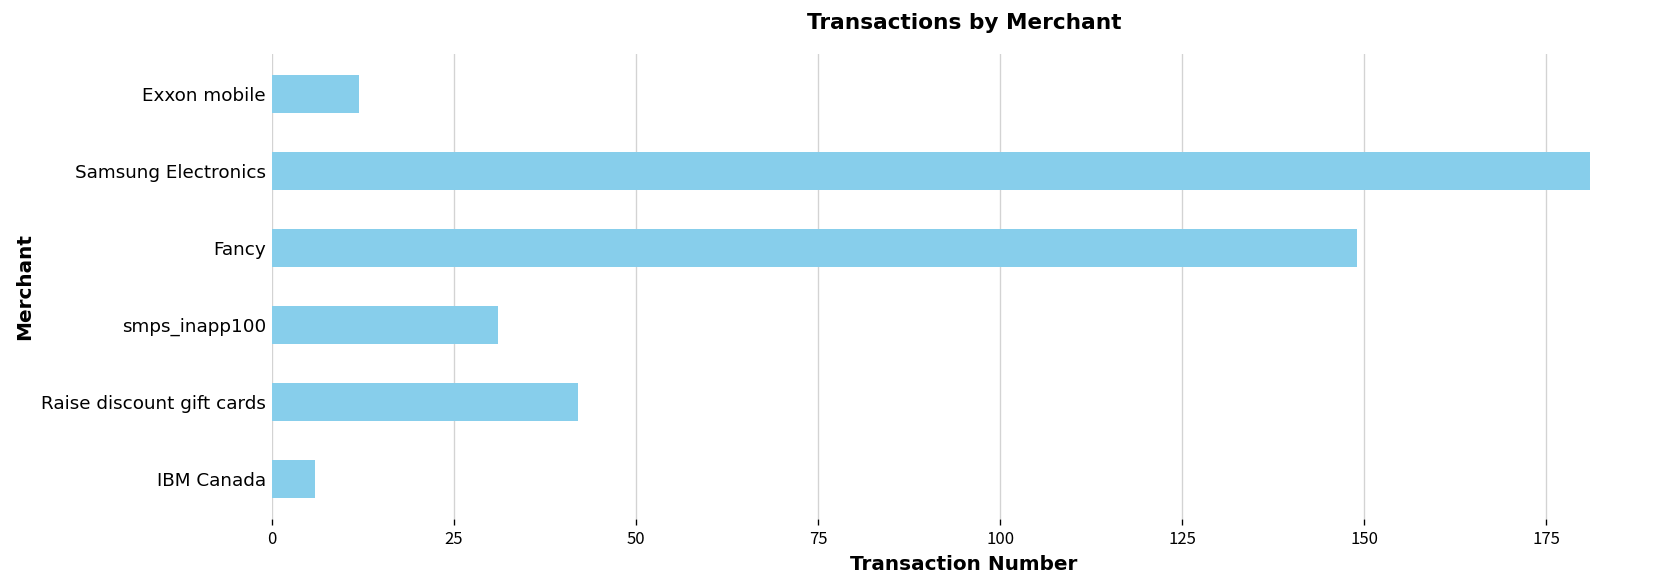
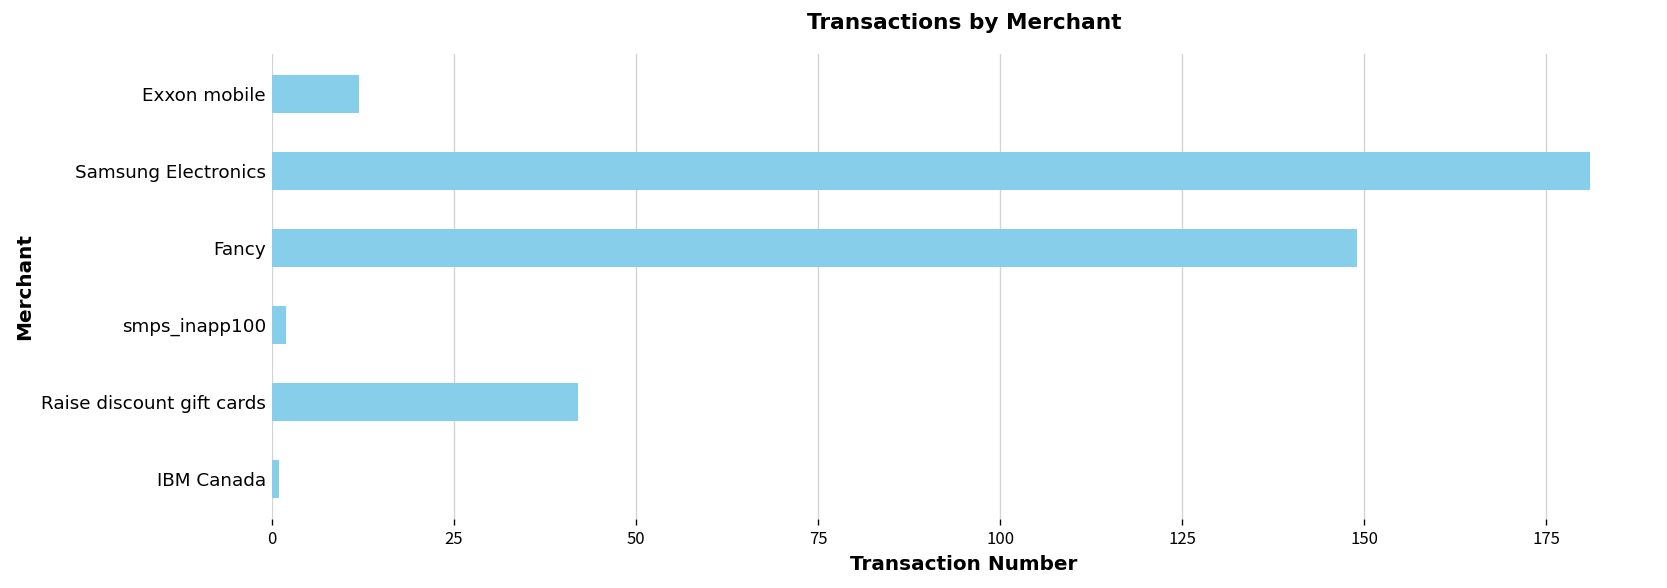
smps_inapp100: 31 -> 2
IBM Canada: 6 -> 1
